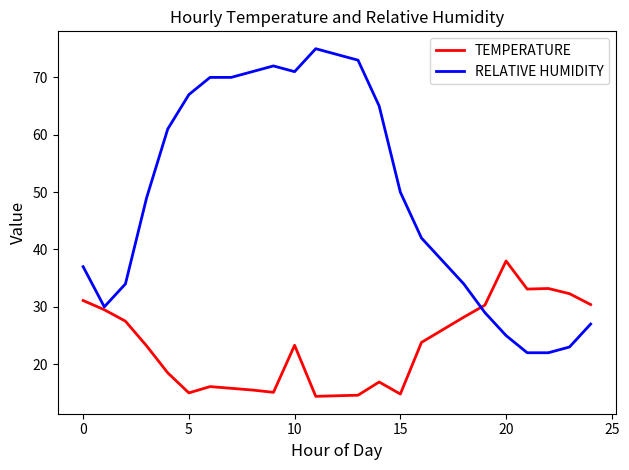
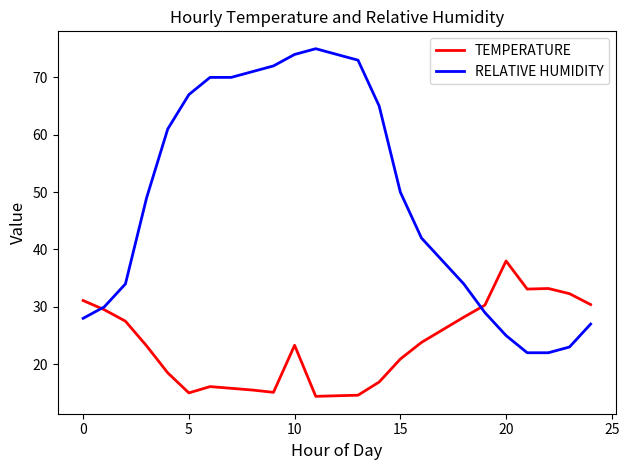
RELATIVE HUMIDITY, 0: 37 -> 28
RELATIVE HUMIDITY, 10: 71 -> 74
TEMPERATURE, 15: 15 -> 21
